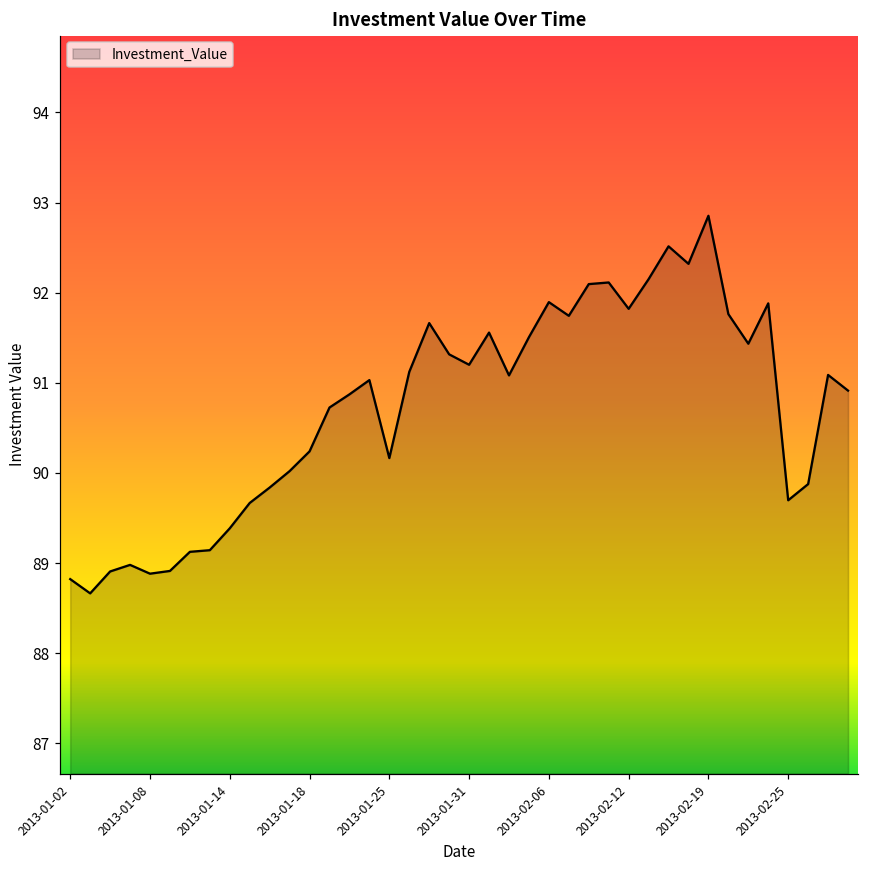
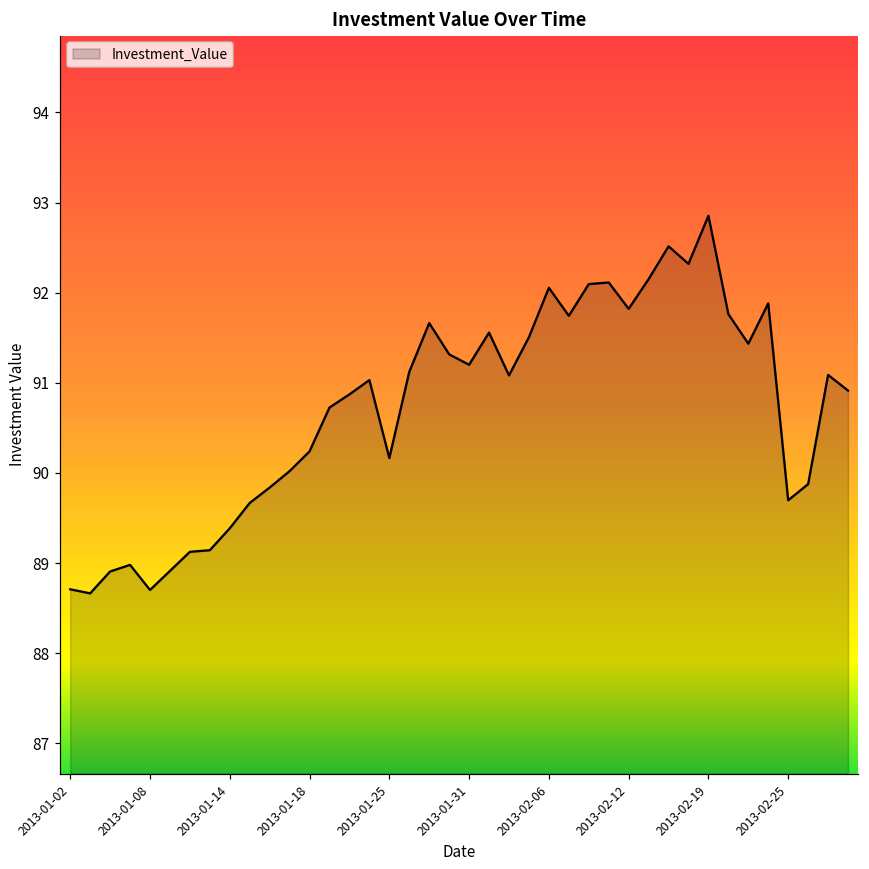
2013-01-02: 88.8 -> 88.7
2013-01-08: 88.9 -> 88.7
2013-02-06: 91.9 -> 92.1
